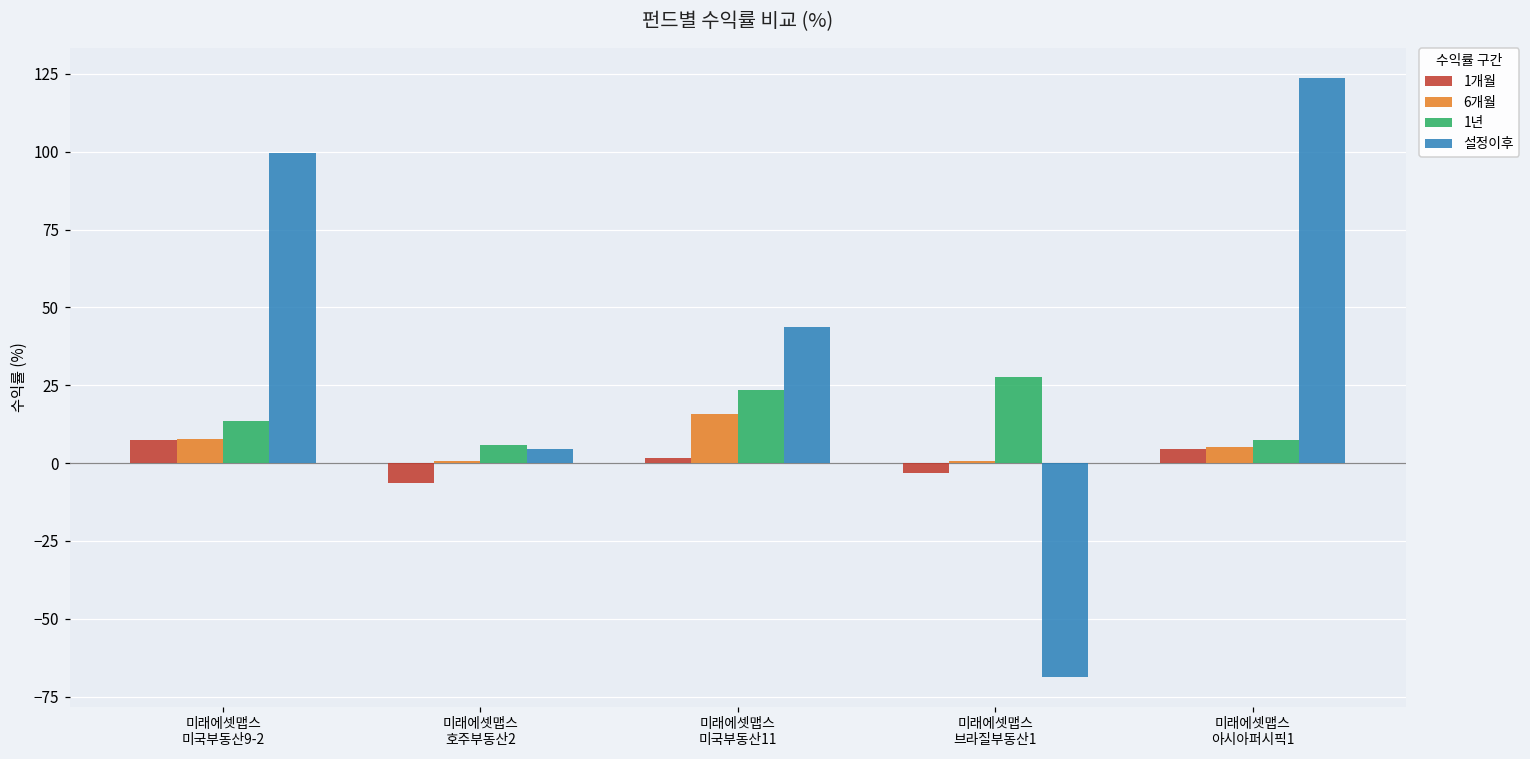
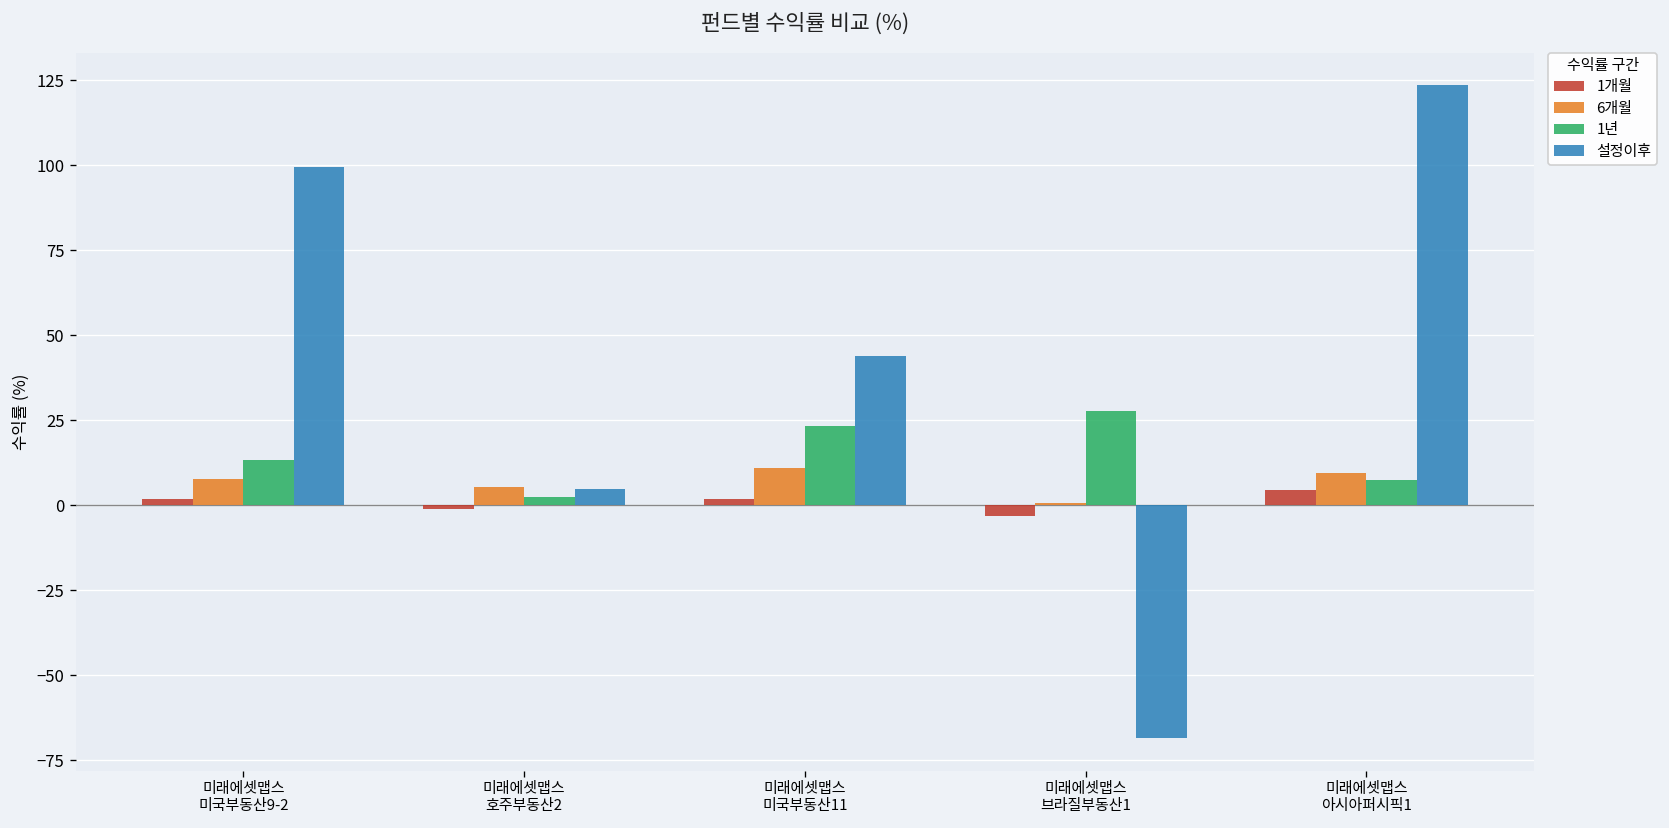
1개월, 미래에셋맵스 미국부동산9-2: 8 -> 2
1개월, 미래에셋맵스 호주부동산2: -6 -> -1
6개월, 미래에셋맵스 호주부동산2: 1 -> 5
1년, 미래에셋맵스 호주부동산2: 6 -> 2
6개월, 미래에셋맵스 미국부동산11: 16 -> 11
6개월, 미래에셋맵스 아시아퍼시픽1: 5 -> 9
